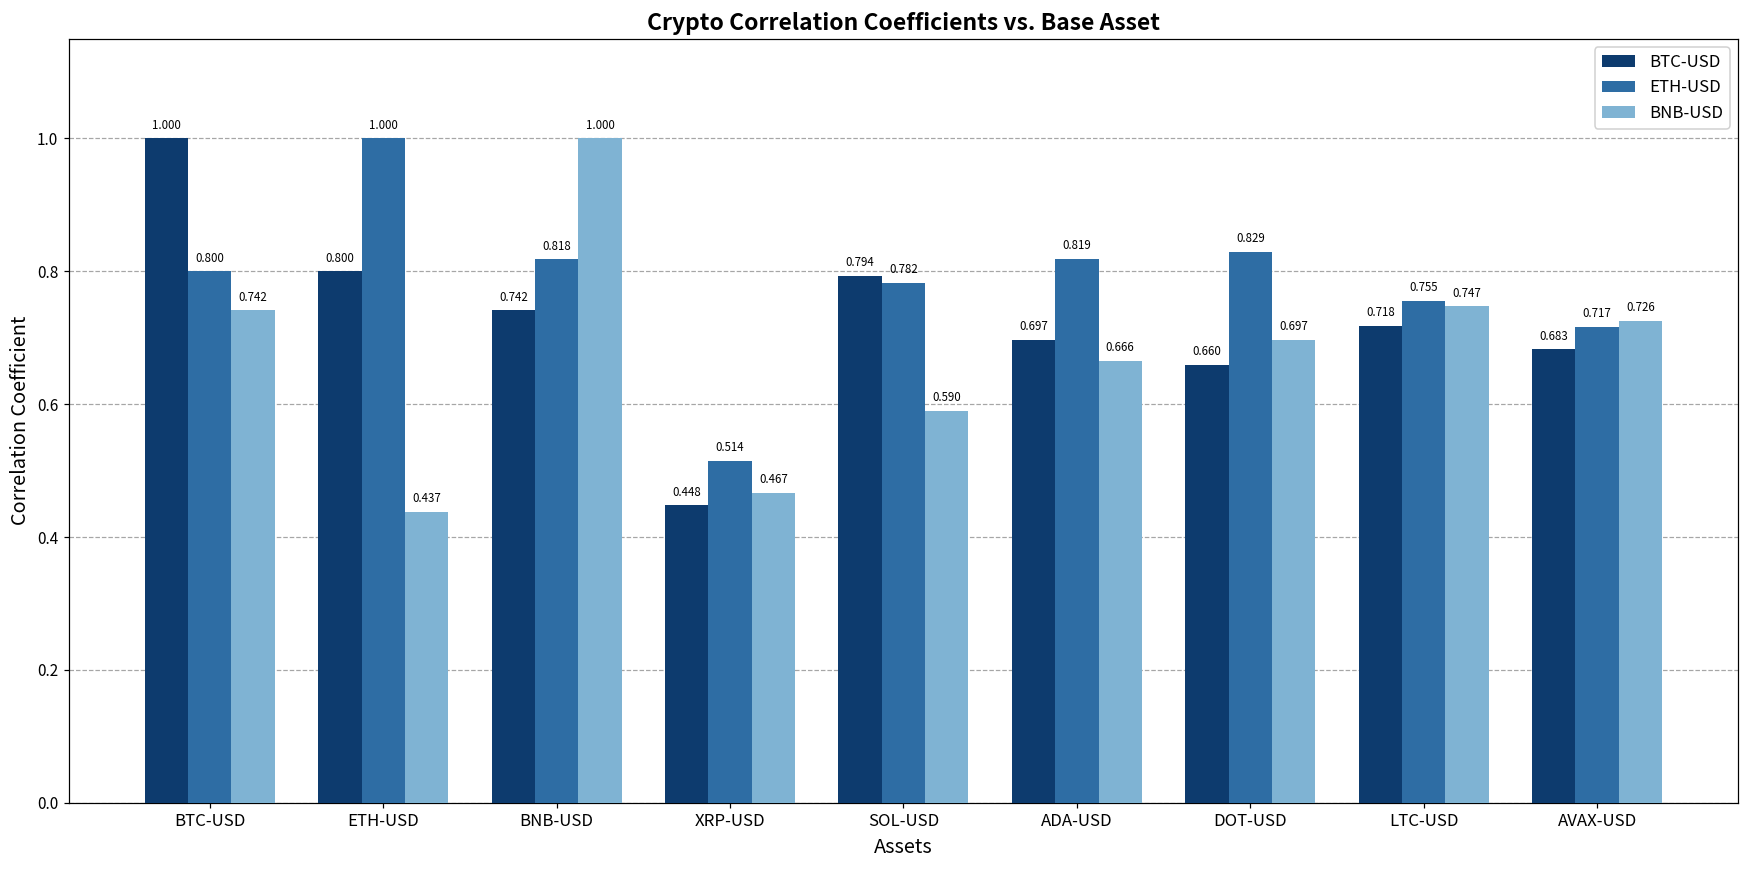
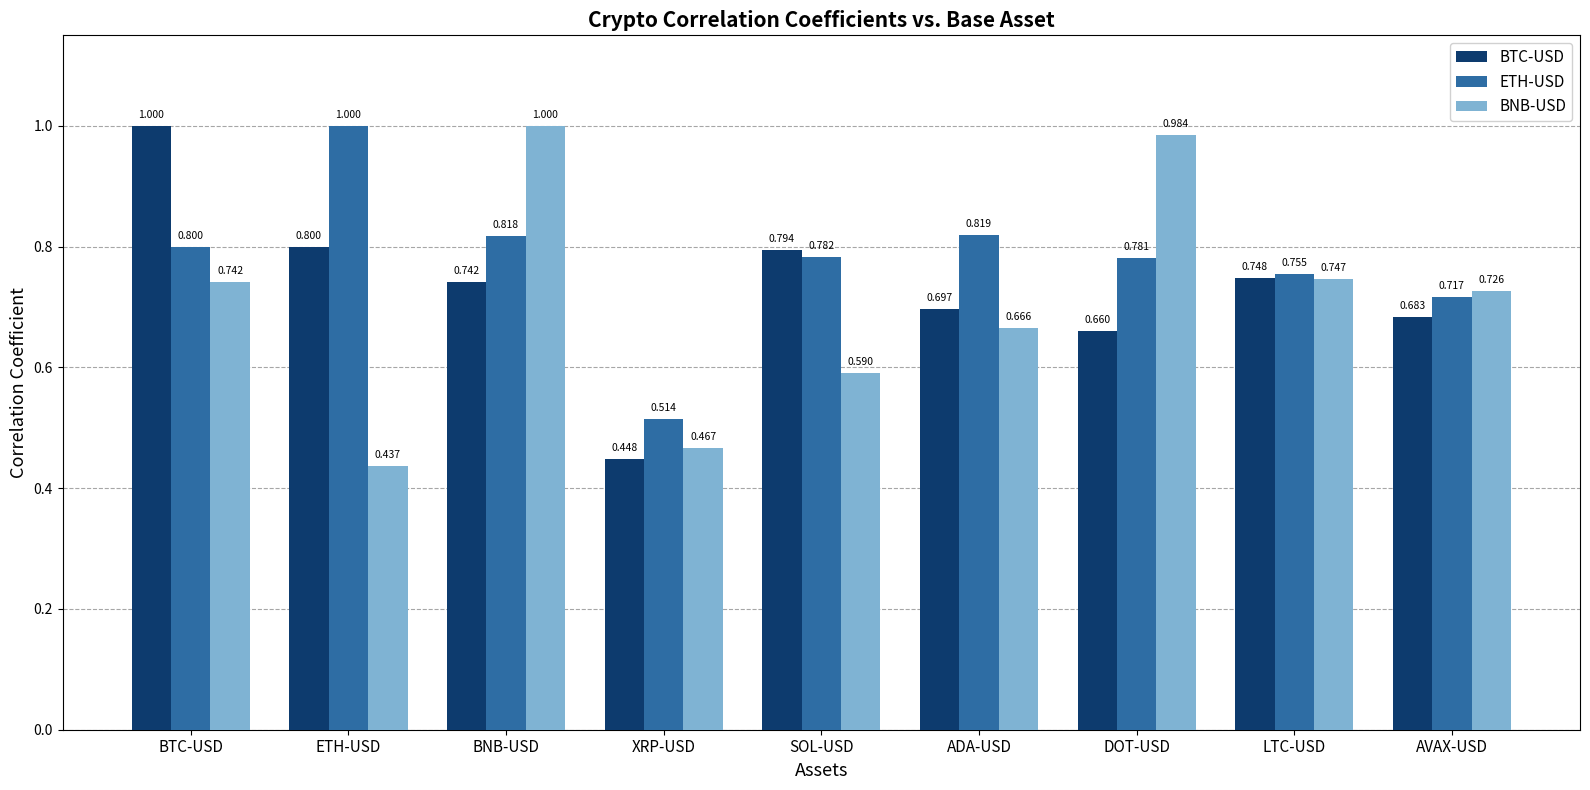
ETH-USD, DOT-USD: 0.829 -> 0.781
BNB-USD, DOT-USD: 0.697 -> 0.984
BTC-USD, LTC-USD: 0.718 -> 0.748
